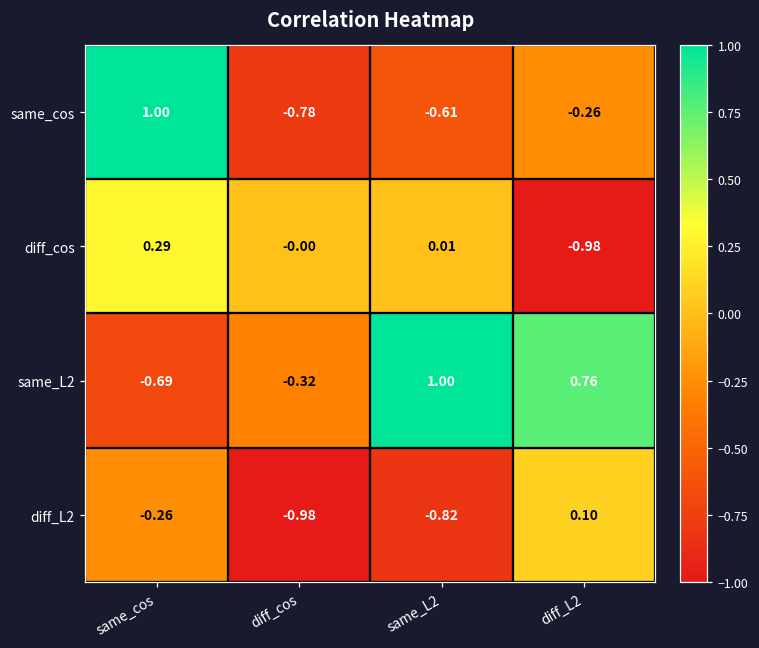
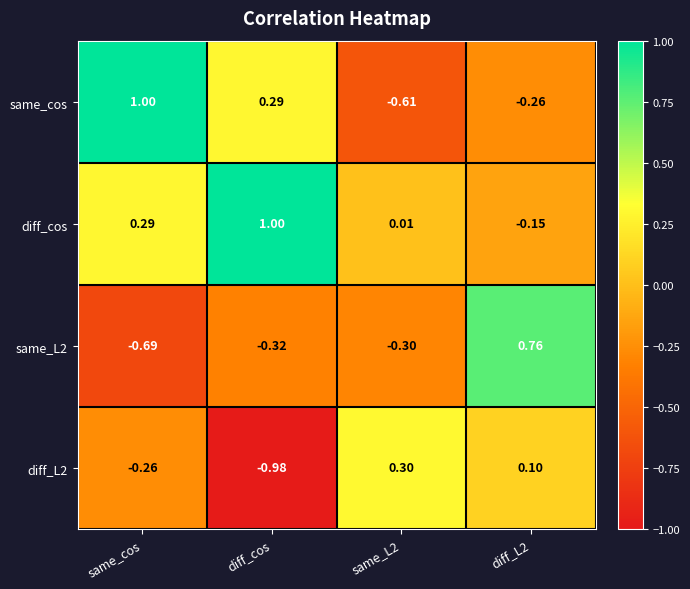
same_cos, diff_cos: -0.78 -> 0.29
diff_cos, diff_cos: -0.00 -> 1.00
diff_cos, diff_L2: -0.98 -> -0.15
same_L2, same_L2: 1.00 -> -0.30
diff_L2, same_L2: -0.82 -> 0.30
